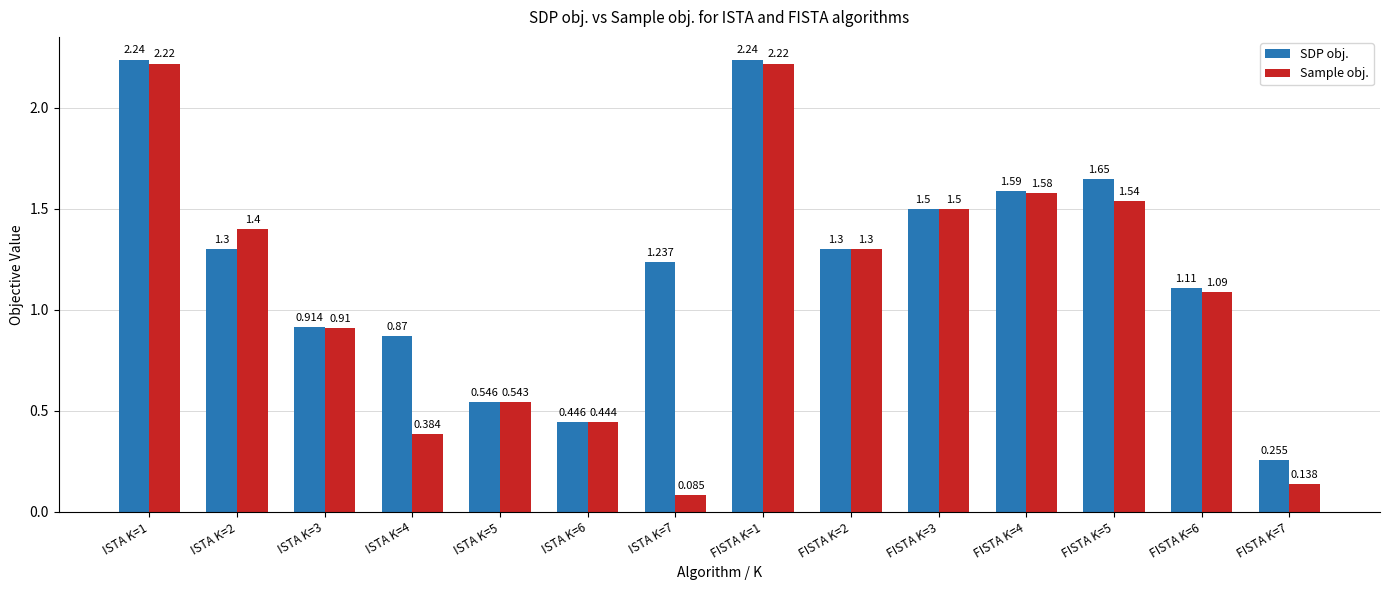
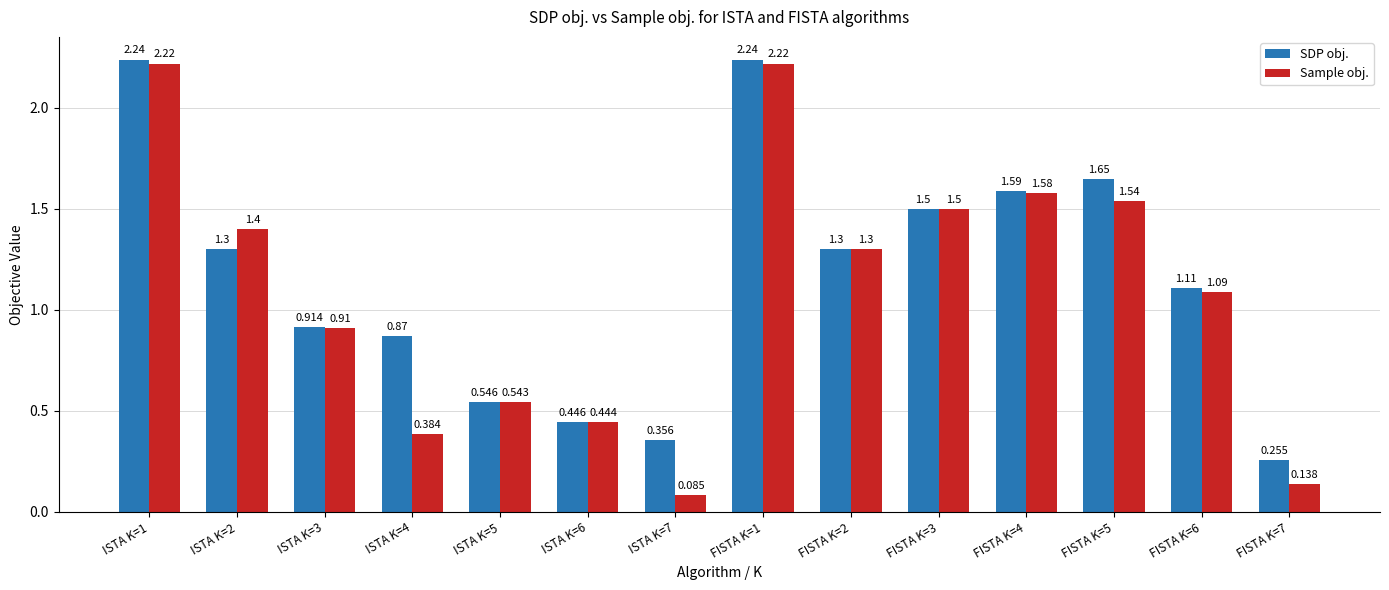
SDP obj., ISTA K=7: 1.237 -> 0.356
